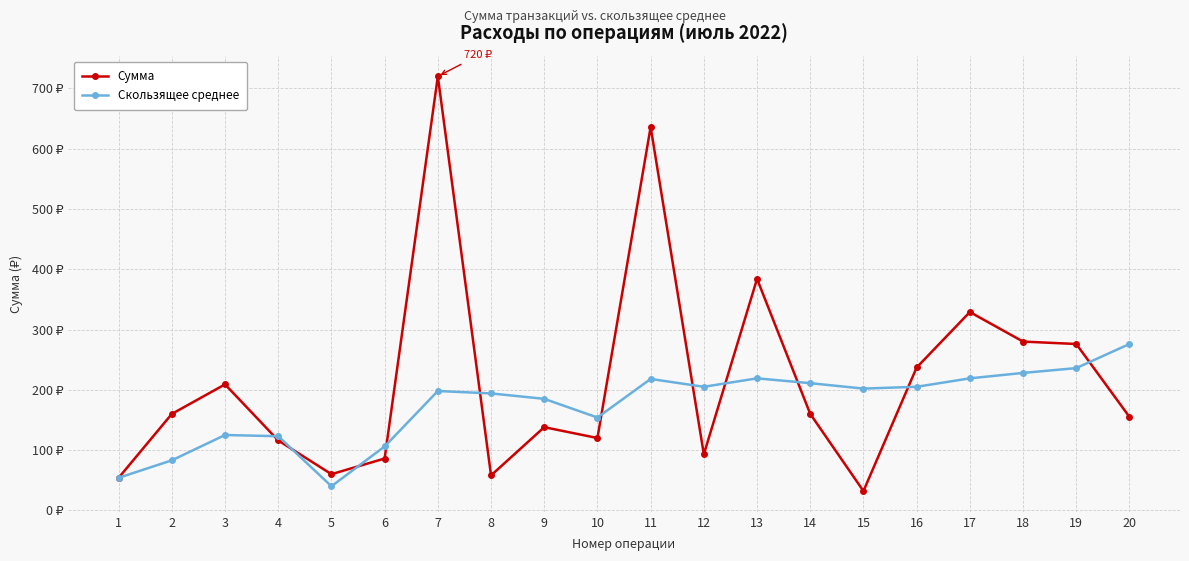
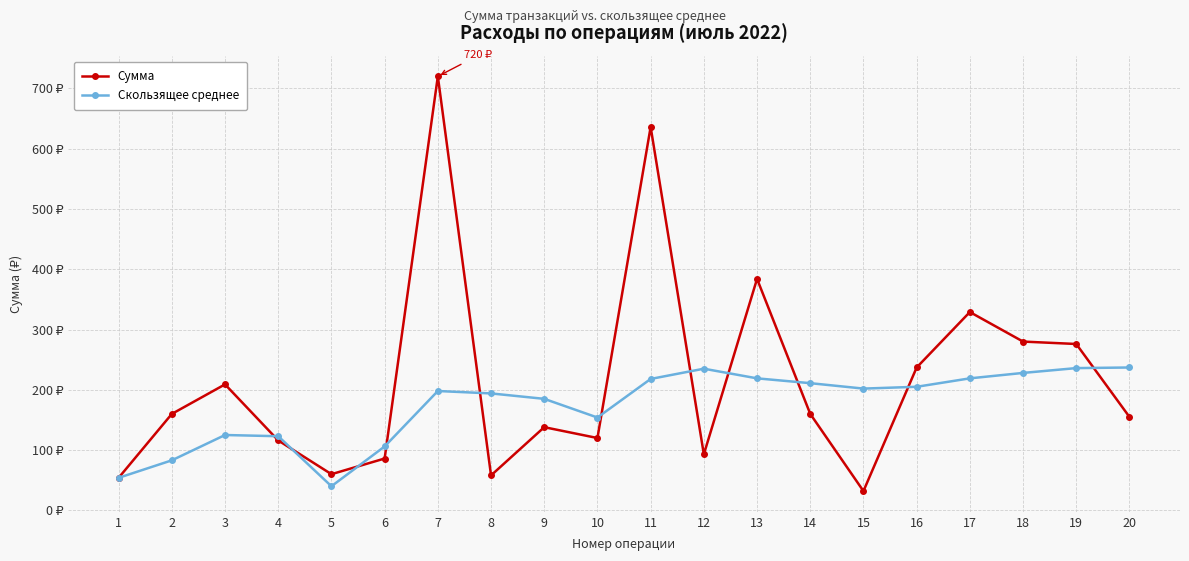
Скользящее среднее, 12: 210 ₽ -> 240 ₽
Скользящее среднее, 20: 280 ₽ -> 240 ₽
